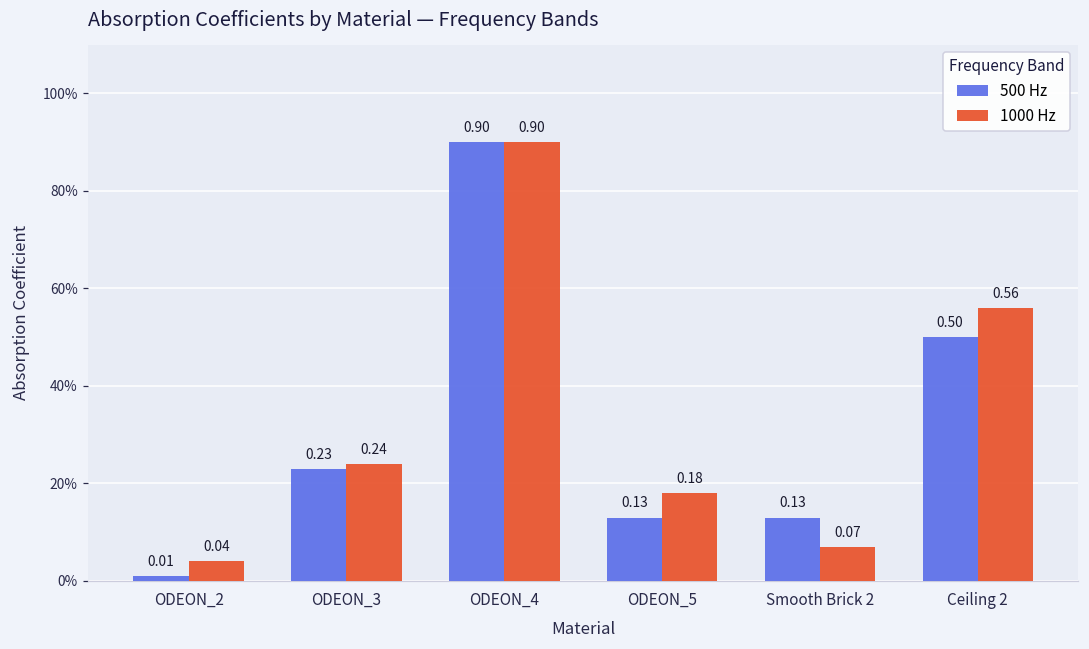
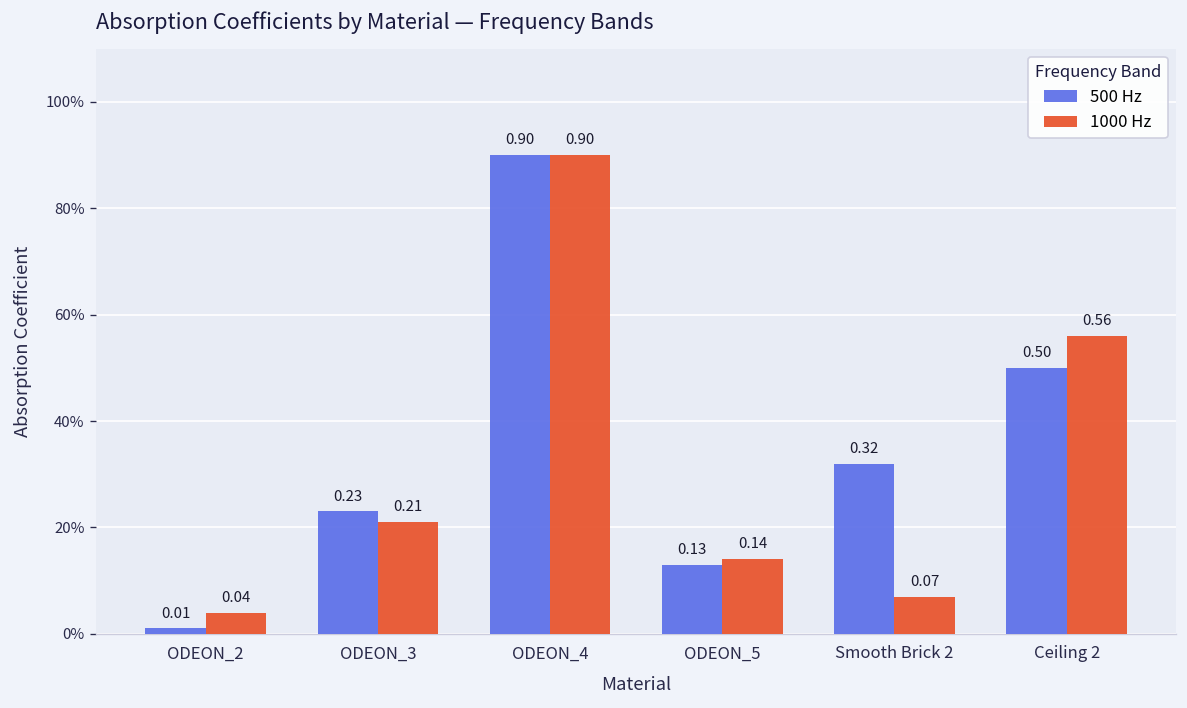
1000 Hz, ODEON_3: 0.24 -> 0.21
1000 Hz, ODEON_5: 0.18 -> 0.14
500 Hz, Smooth Brick 2: 0.13 -> 0.32
